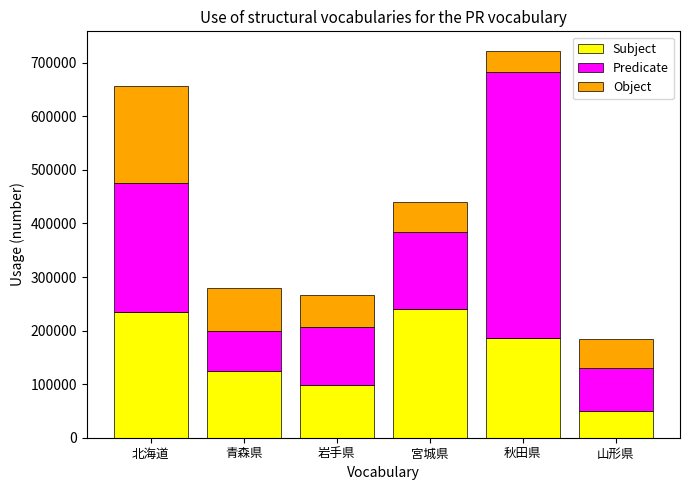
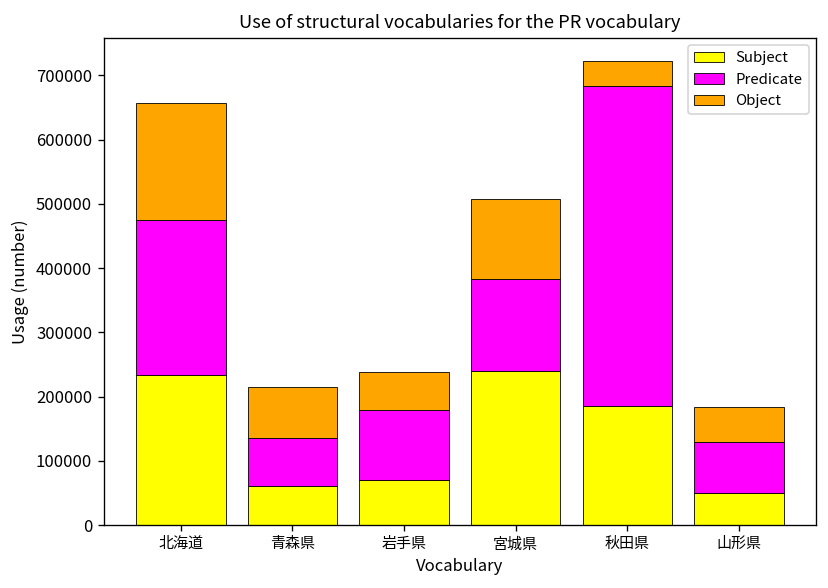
Subject, 青森県: 130000 -> 60000
Subject, 岩手県: 100000 -> 70000
Object, 宮城県: 60000 -> 120000
